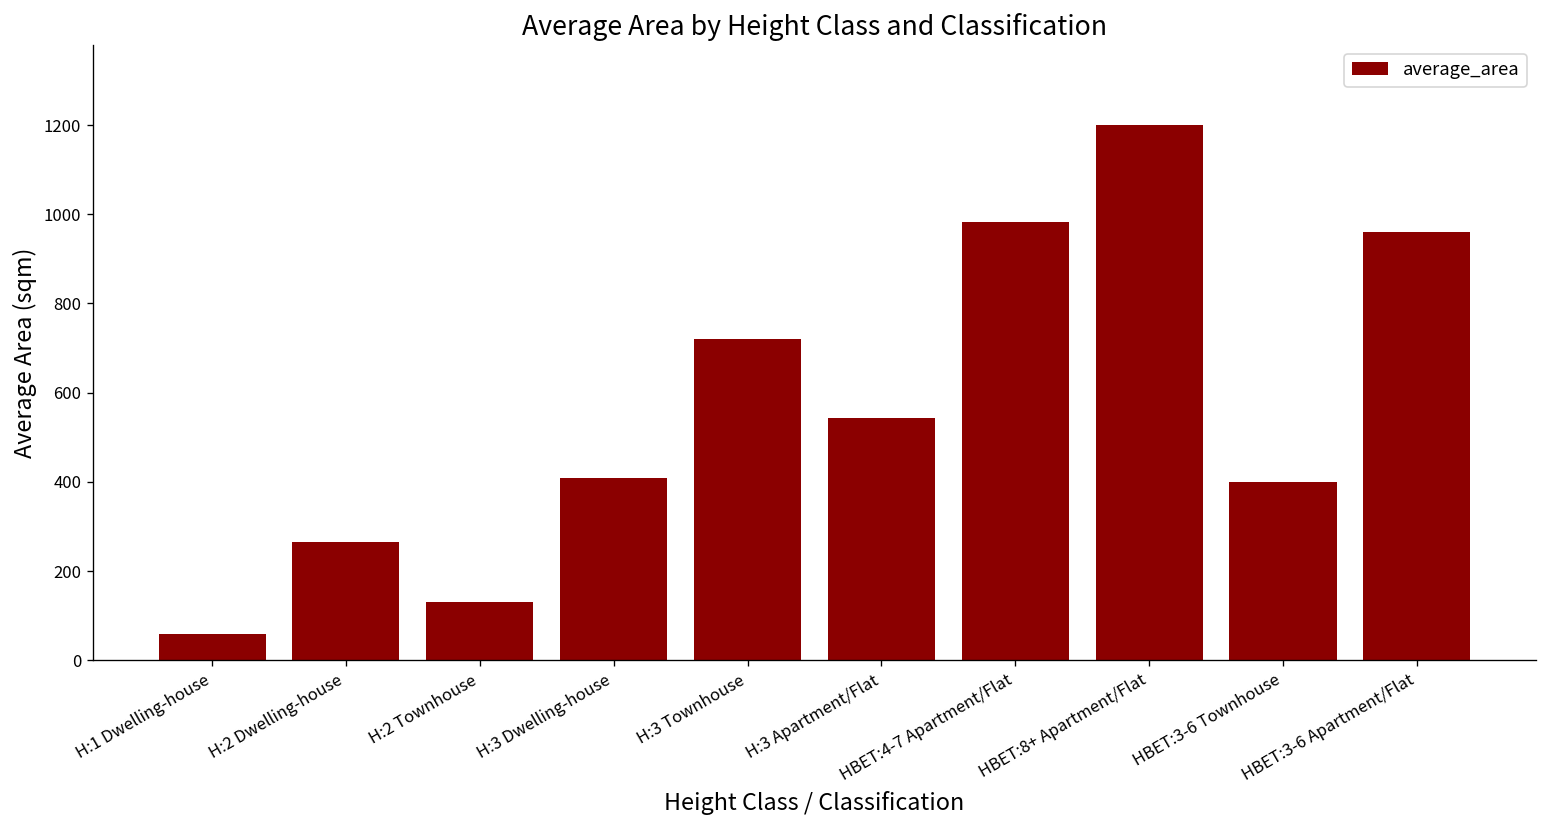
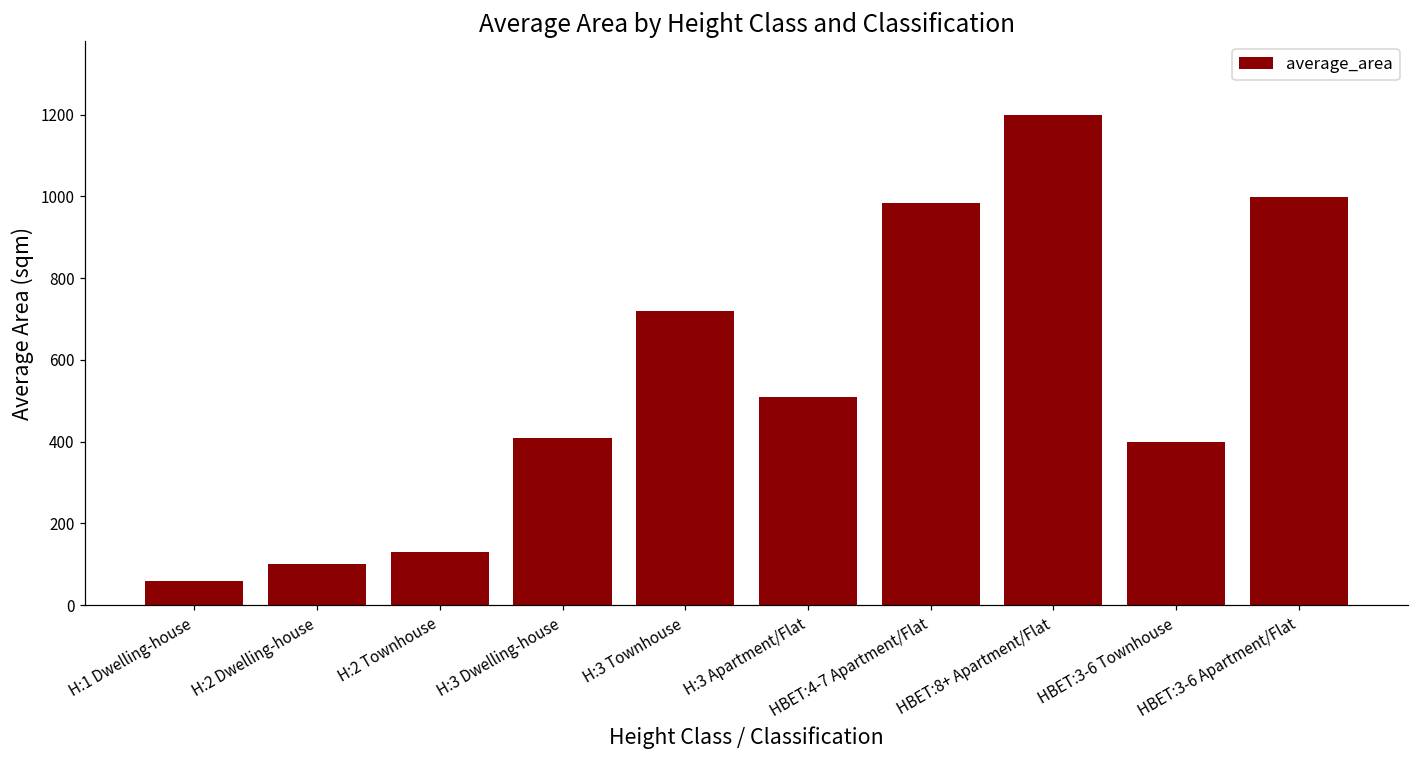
H:2 Dwelling-house: 270 -> 100
H:3 Apartment/Flat: 540 -> 510
HBET:3-6 Apartment/Flat: 960 -> 1000
